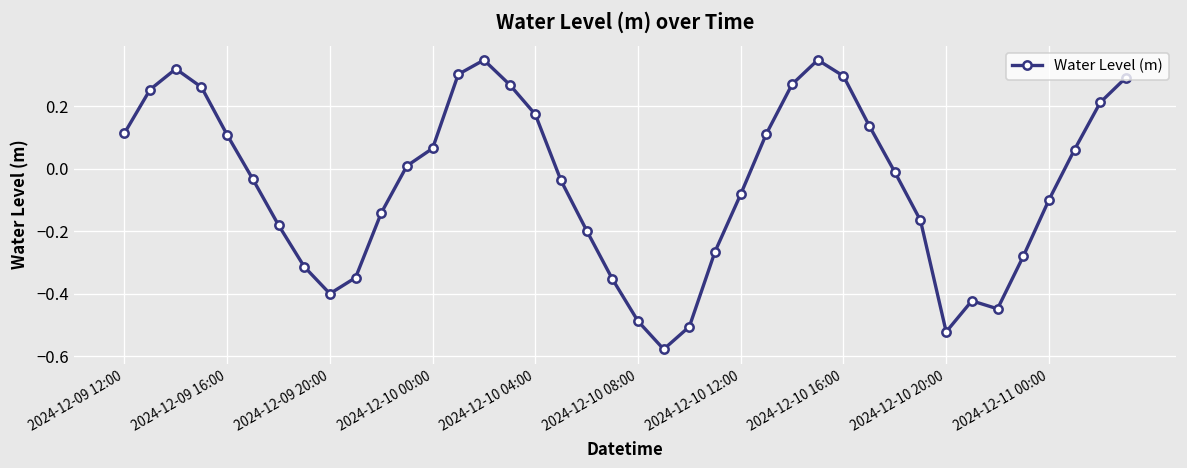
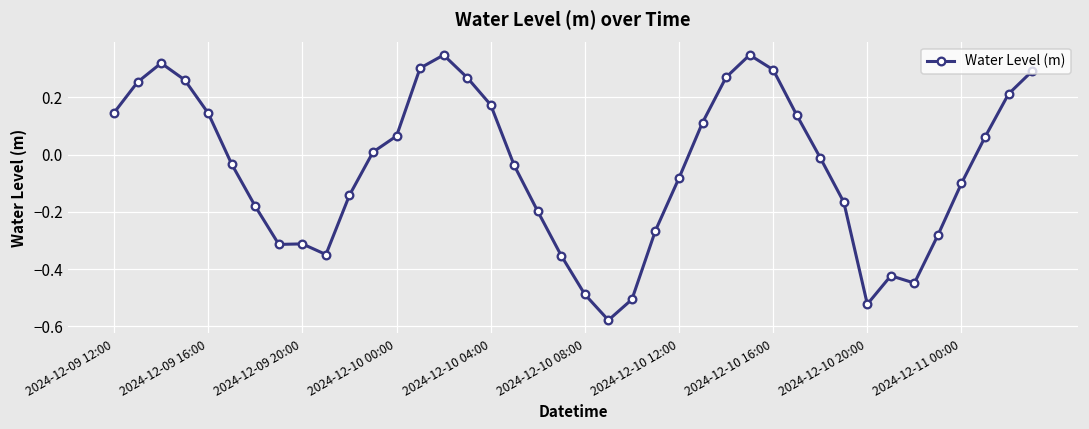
2024-12-09 12:00: 0.11 -> 0.15
2024-12-09 16:00: 0.11 -> 0.14
2024-12-09 20:00: -0.40 -> -0.31
